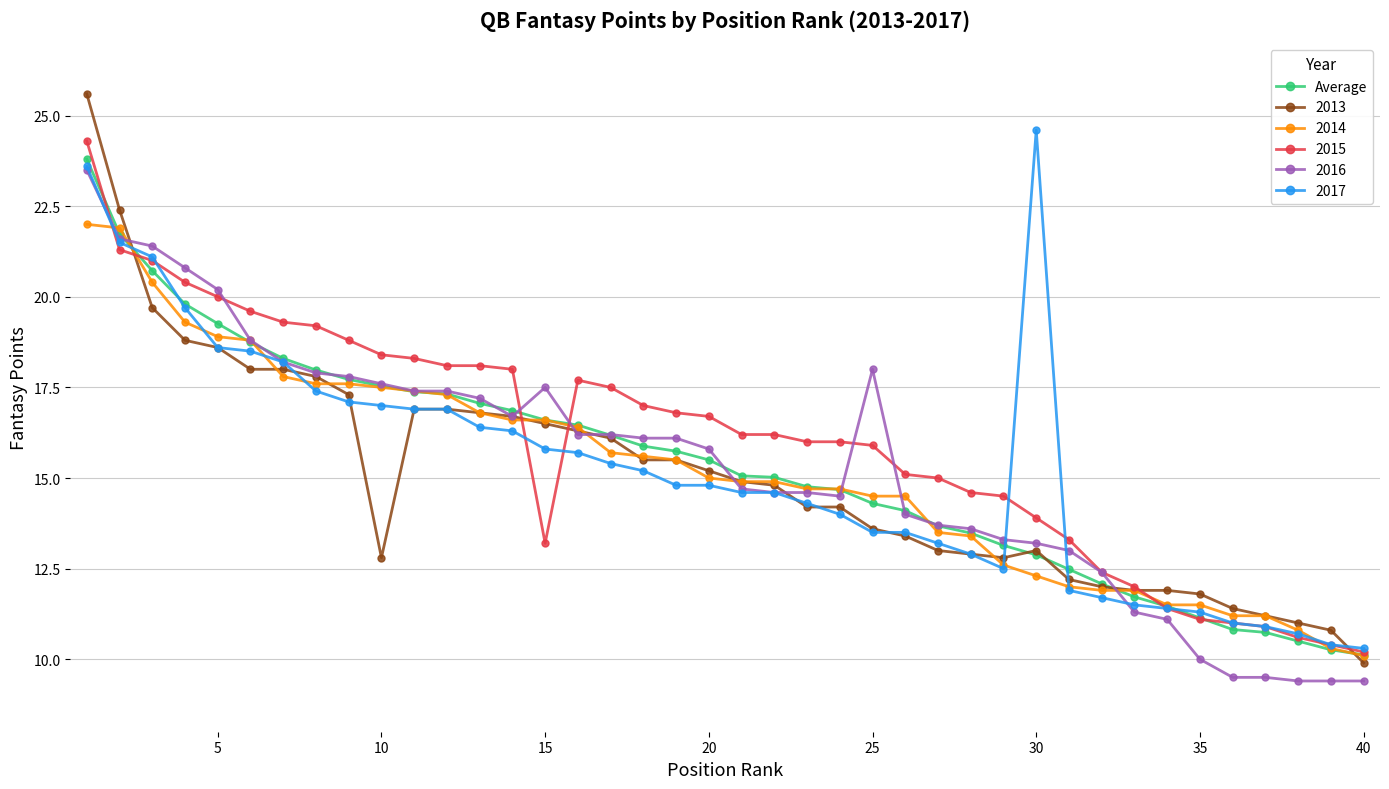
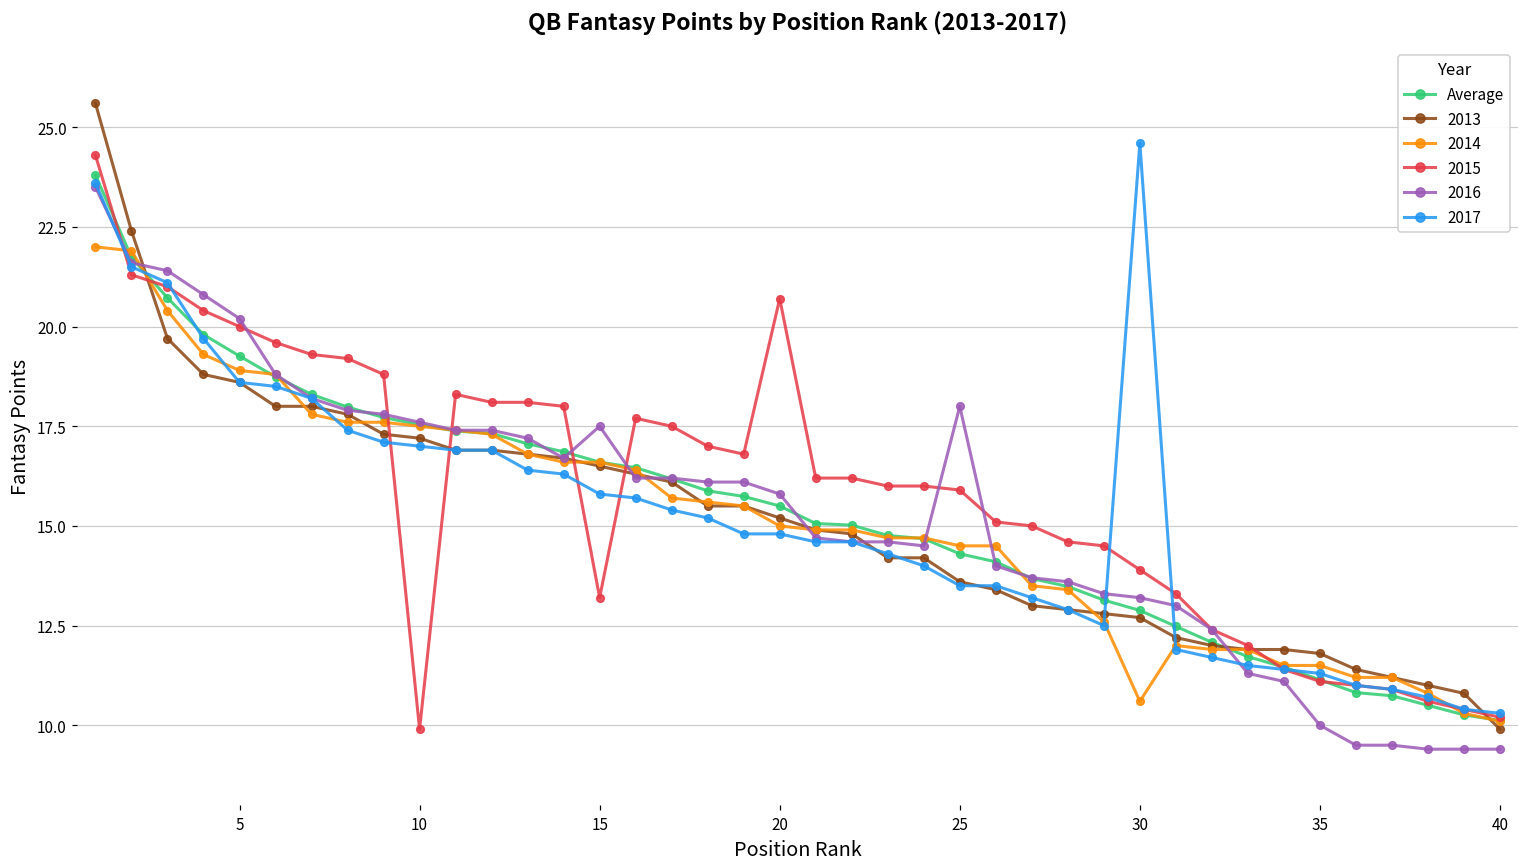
2013, 10: 12.8 -> 17.2
2015, 10: 18.4 -> 9.9
2015, 20: 16.7 -> 20.7
2013, 30: 13.0 -> 12.7
2014, 30: 12.3 -> 10.6
